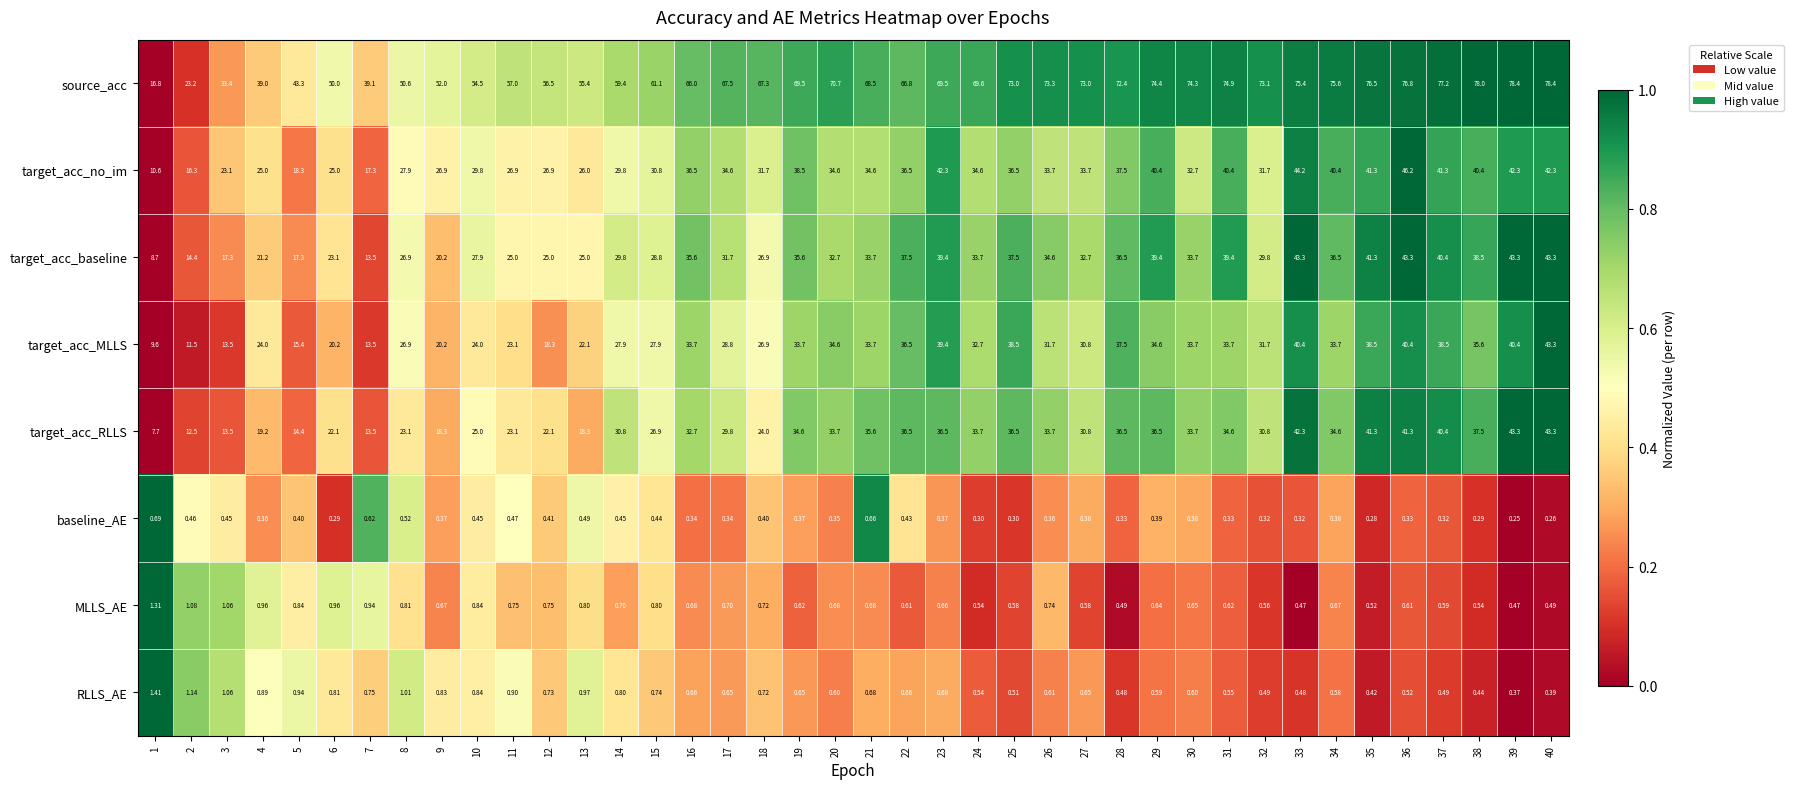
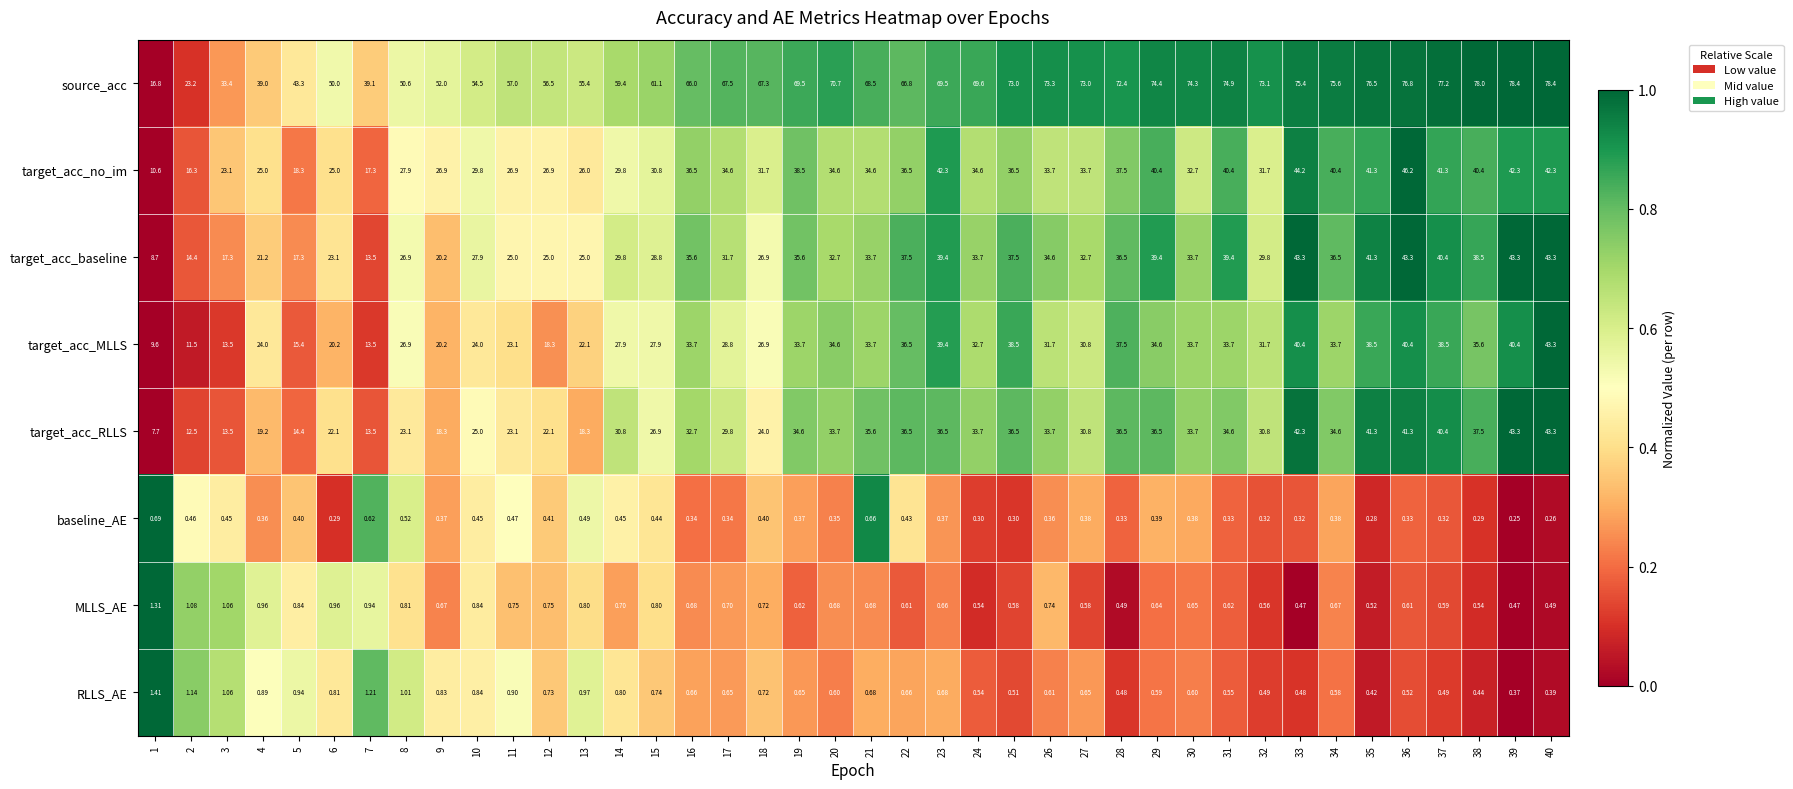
RLLS_AE, 7: 0.75 -> 1.21
